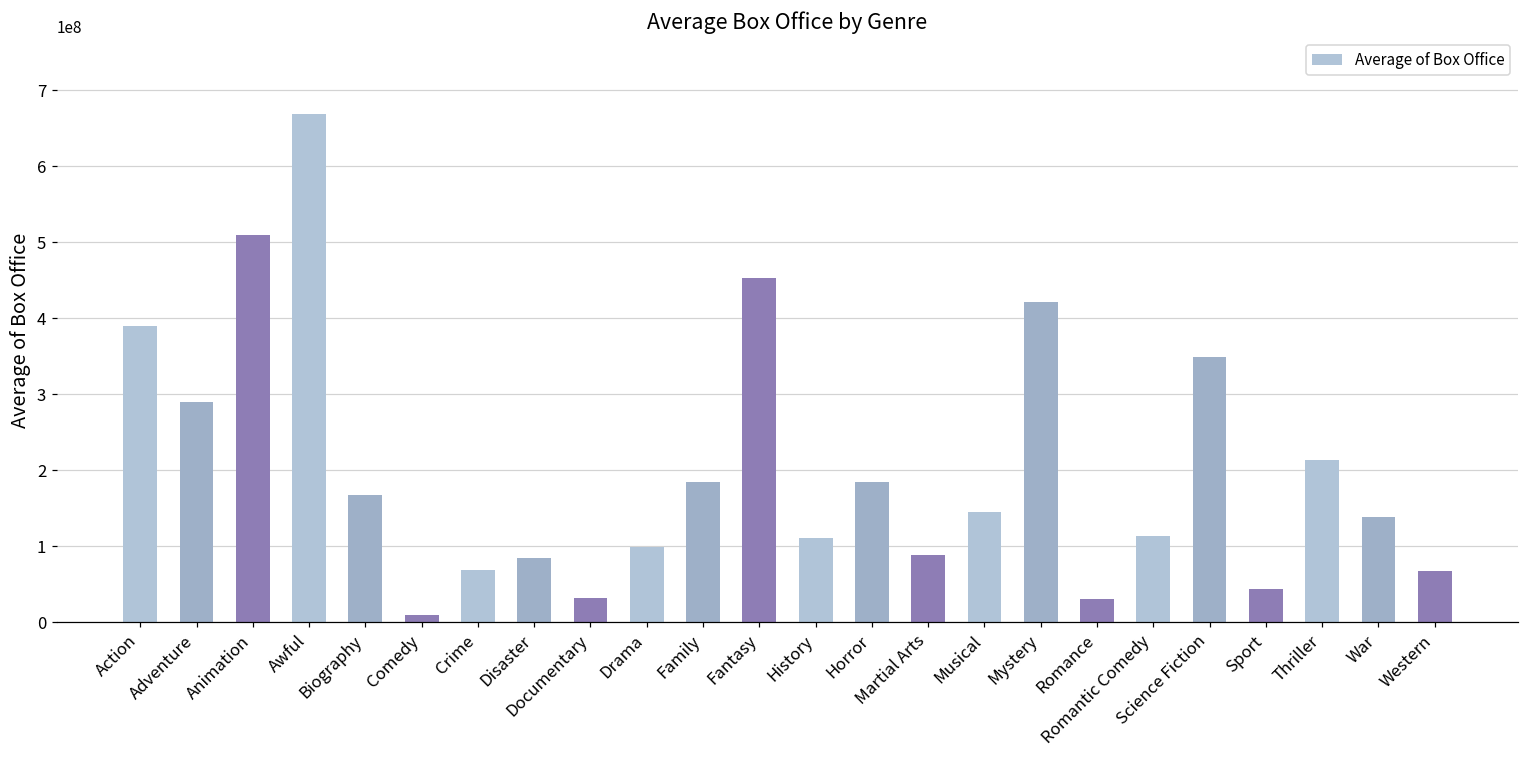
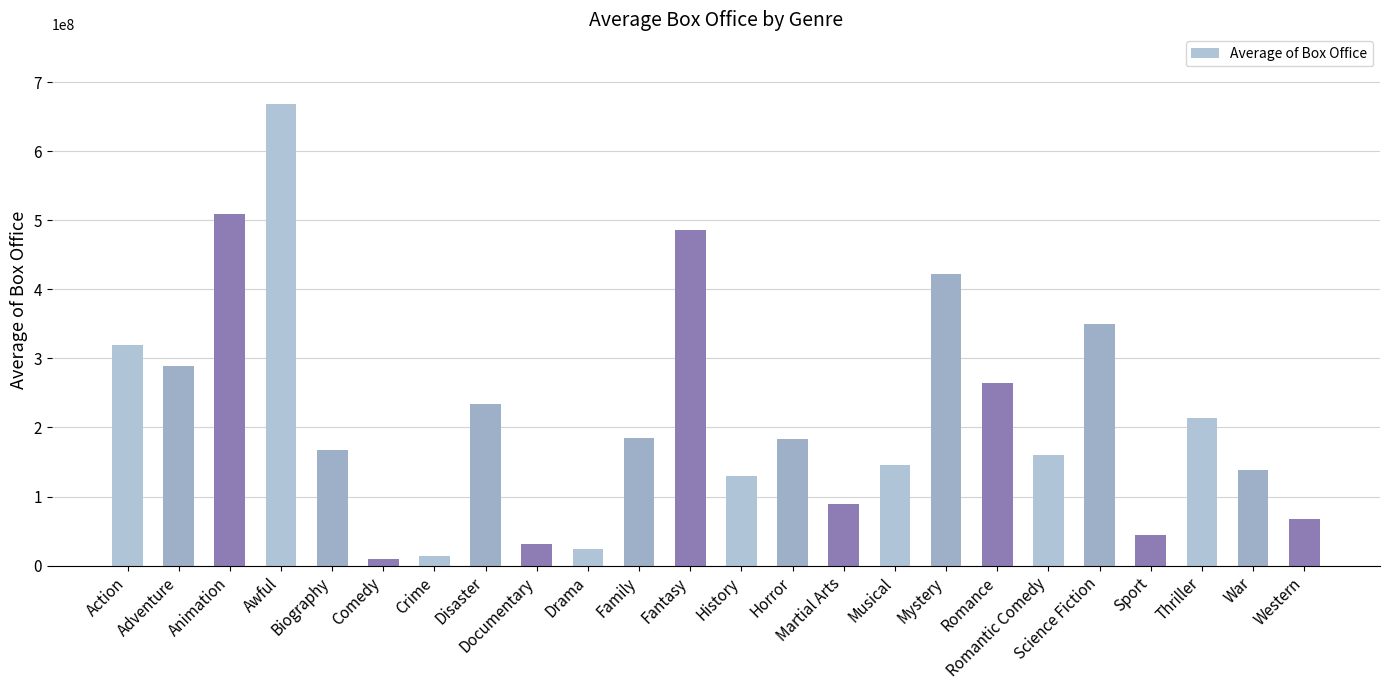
Action: 390000000 -> 320000000
Crime: 70000000 -> 10000000
Disaster: 80000000 -> 230000000
Drama: 100000000 -> 20000000
Fantasy: 450000000 -> 490000000
History: 110000000 -> 130000000
Romance: 30000000 -> 260000000
Romantic Comedy: 110000000 -> 160000000
